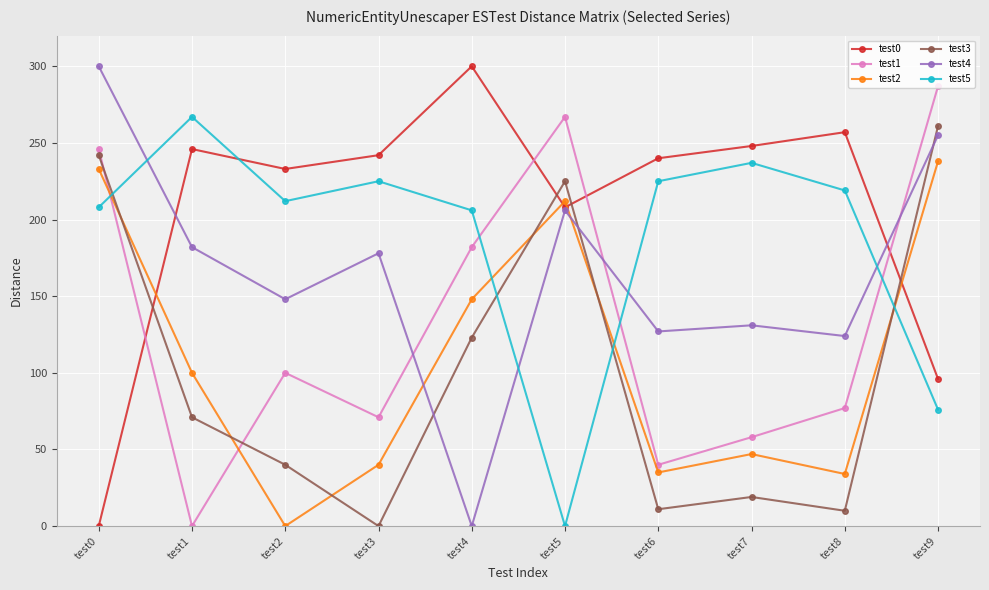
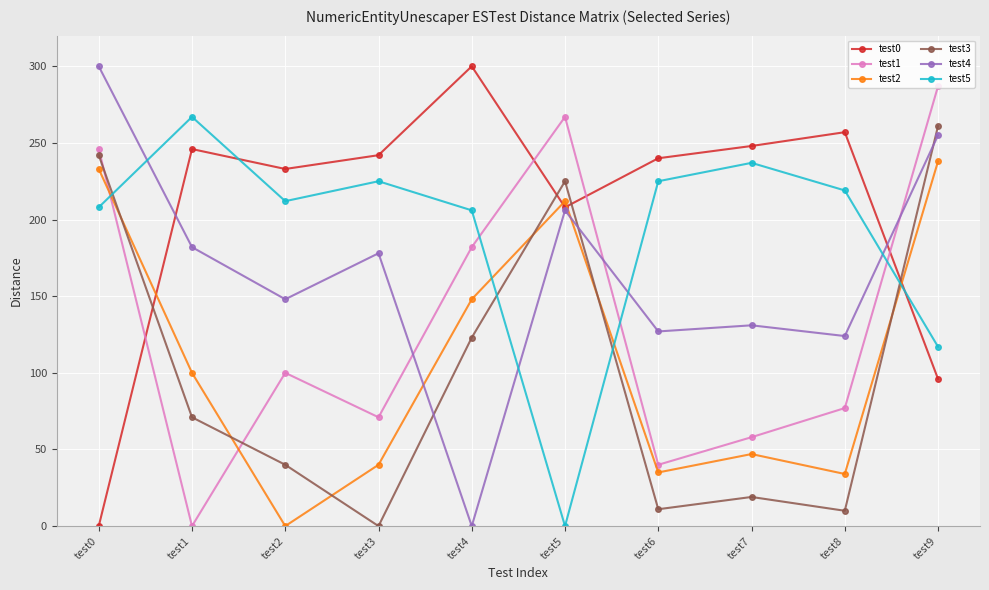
test5, test9: 76 -> 117
